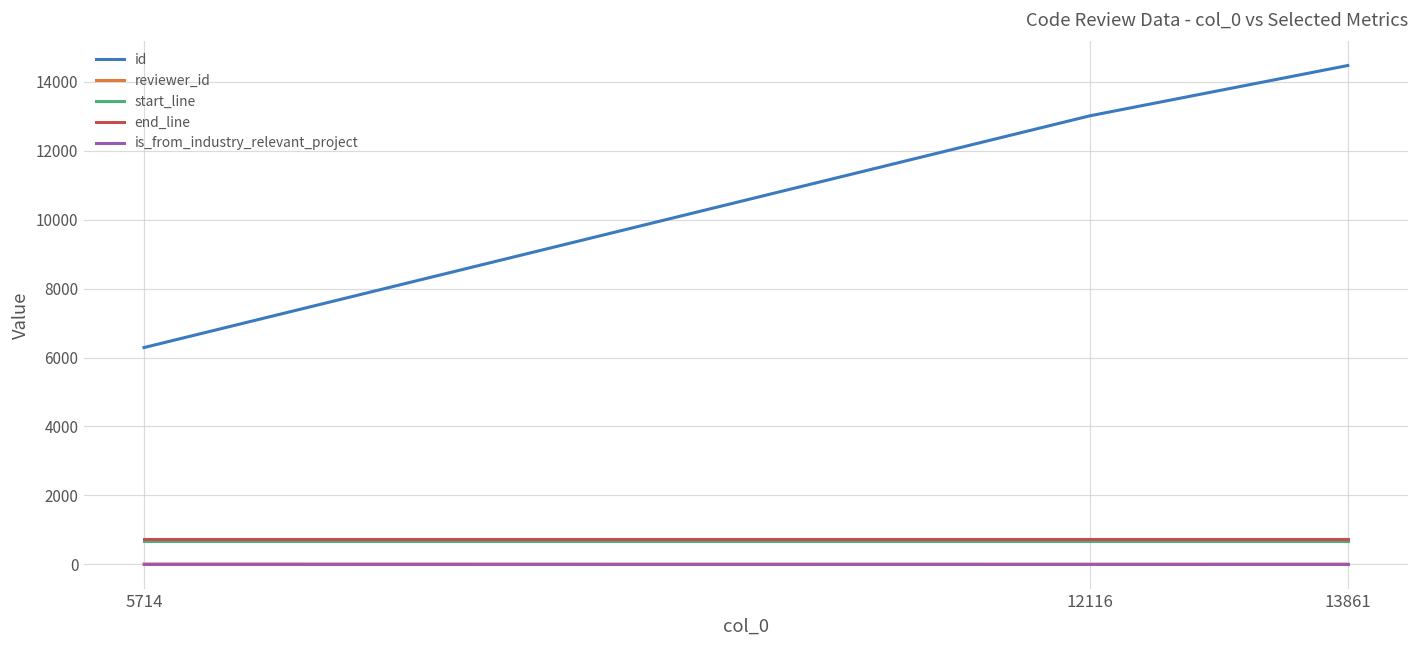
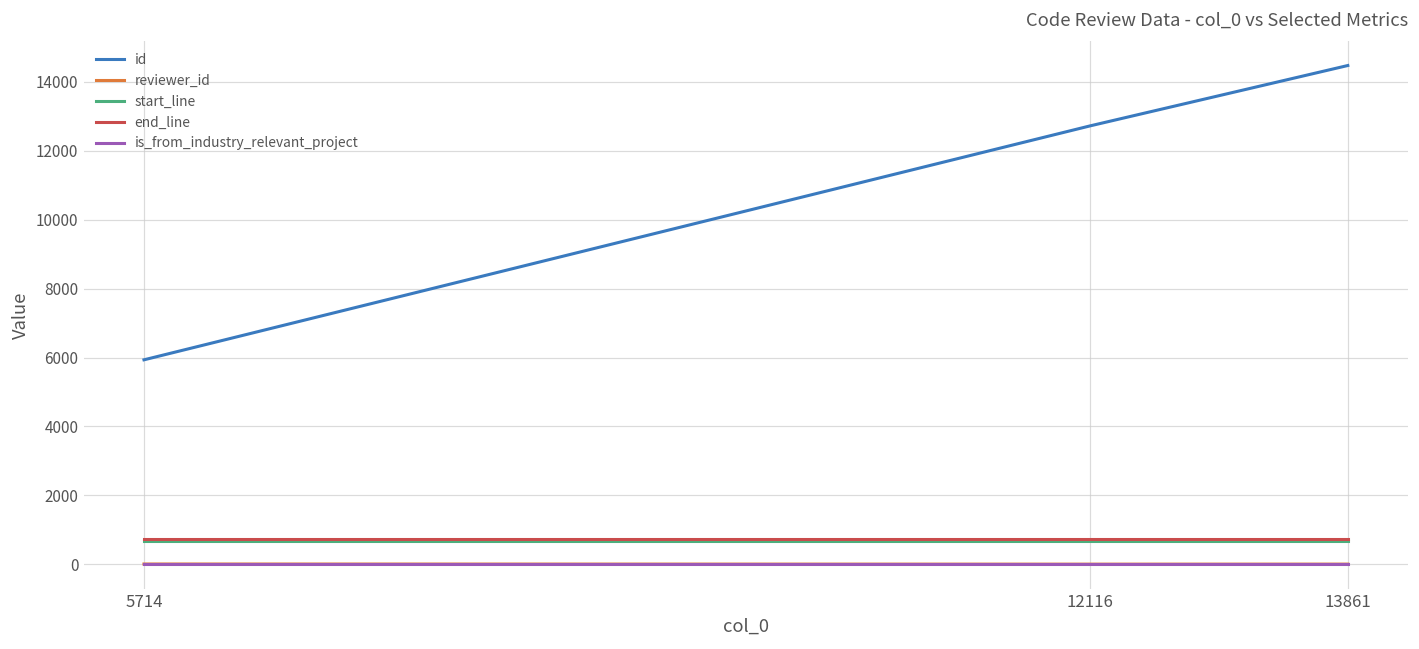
id, 5714: 6300 -> 5900
id, 12116: 13000 -> 12700
